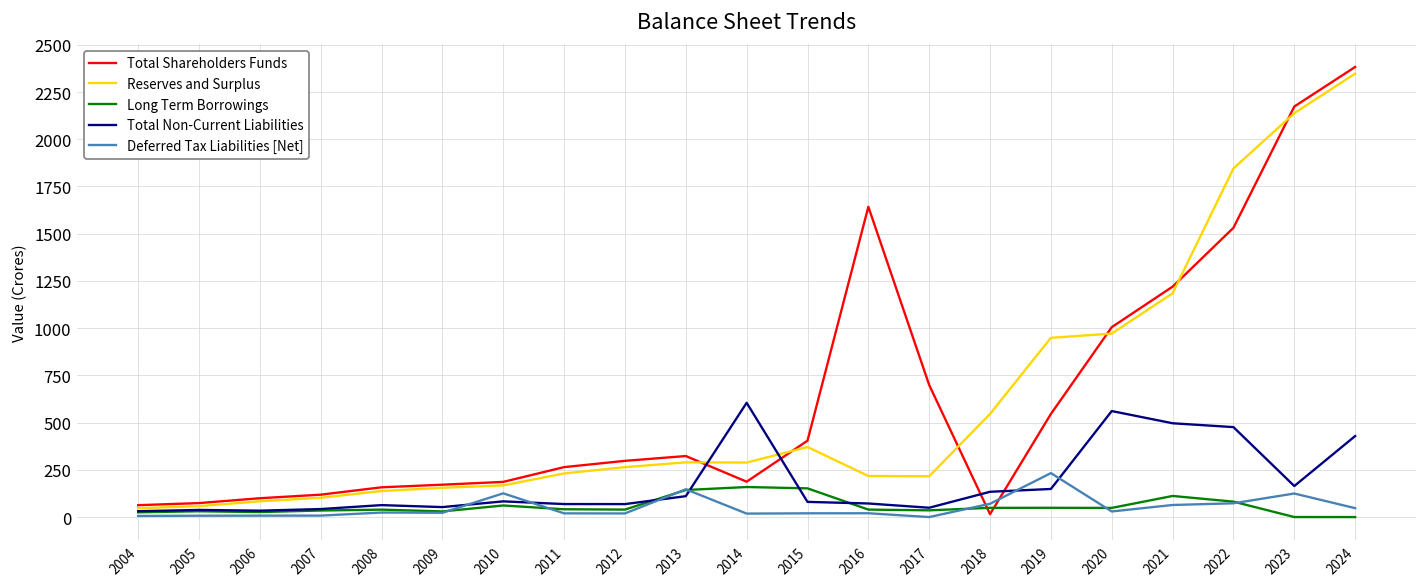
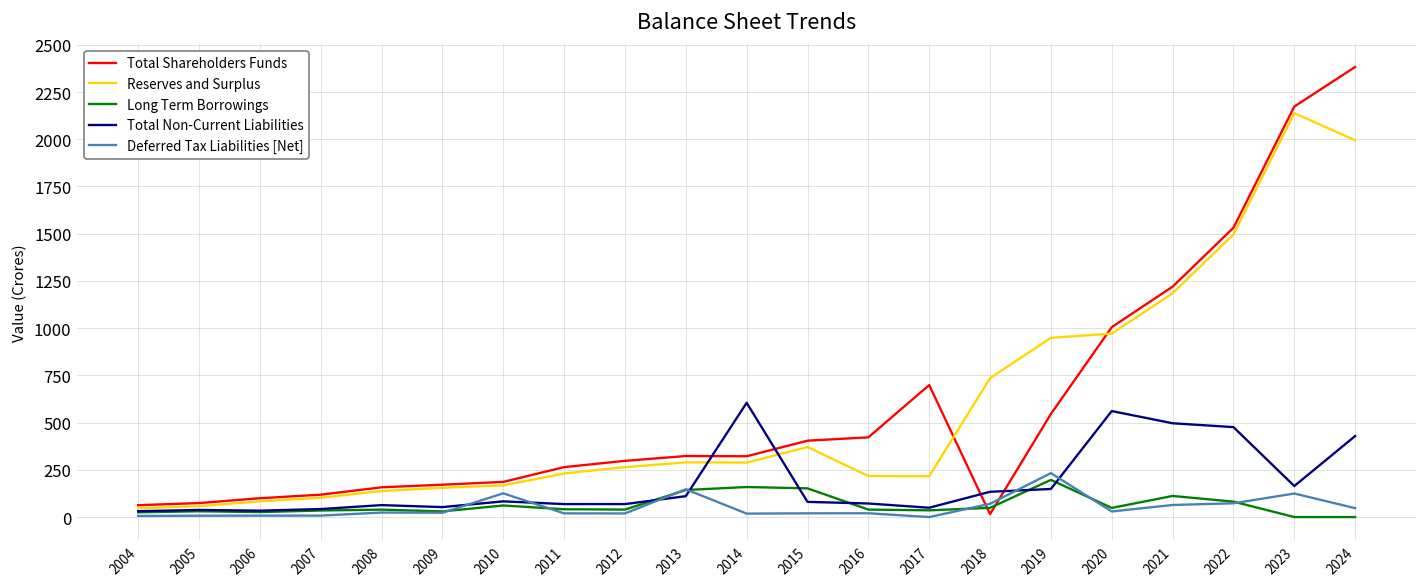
Total Shareholders Funds, 2014: 190 -> 320
Total Shareholders Funds, 2016: 1640 -> 420
Reserves and Surplus, 2018: 550 -> 740
Long Term Borrowings, 2019: 50 -> 200
Reserves and Surplus, 2022: 1850 -> 1500
Reserves and Surplus, 2024: 2350 -> 1990
